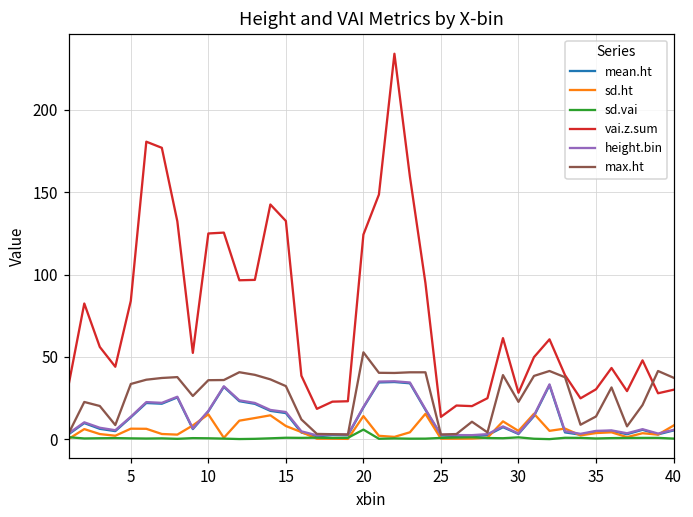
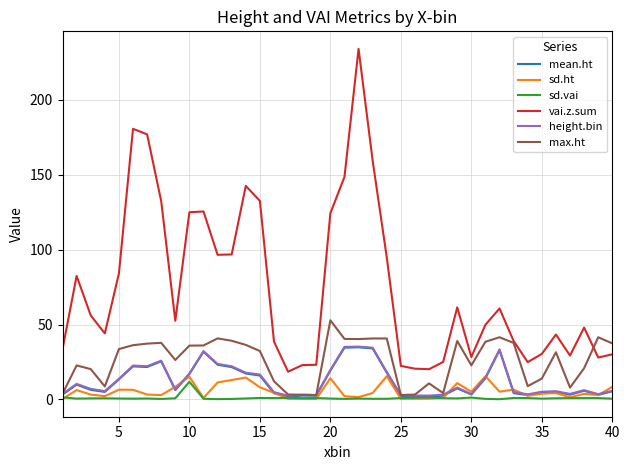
sd.vai, 10: 1 -> 12
sd.vai, 20: 6 -> 1
vai.z.sum, 25: 14 -> 22
